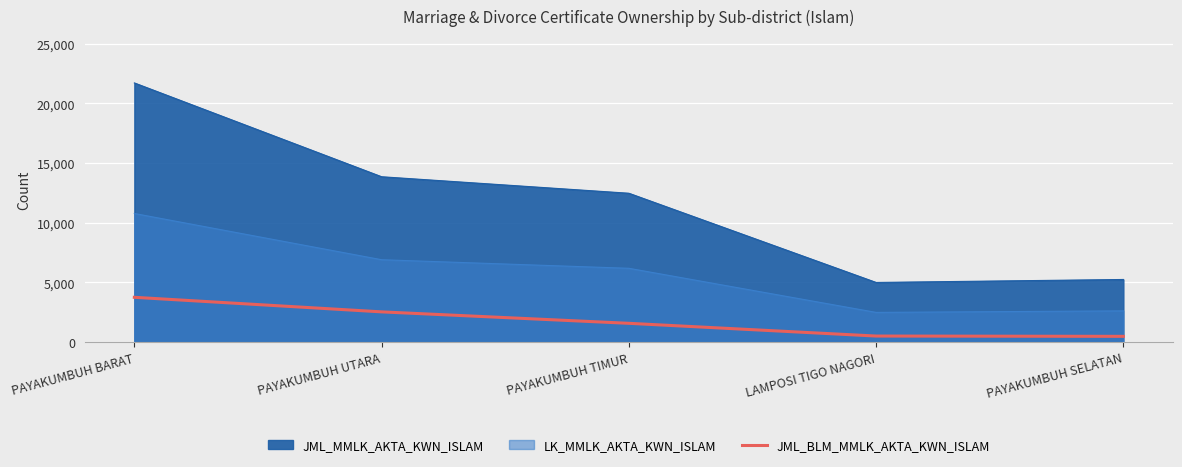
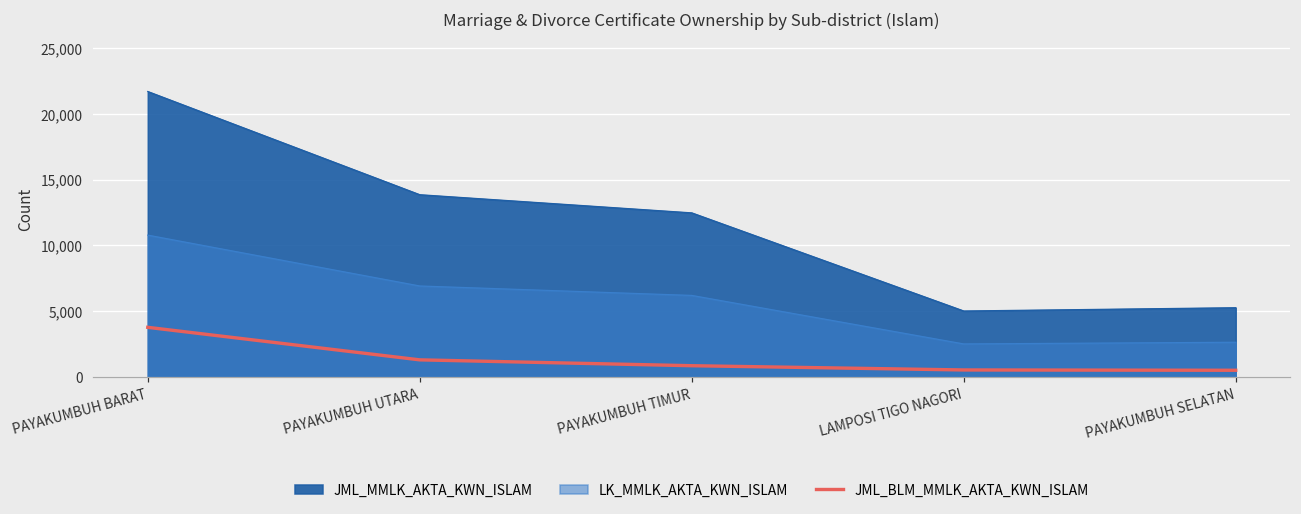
JML_BLM_MMLK_AKTA_KWN_ISLAM, PAYAKUMBUH UTARA: 2,500 -> 1,300
JML_BLM_MMLK_AKTA_KWN_ISLAM, PAYAKUMBUH TIMUR: 1,600 -> 800
